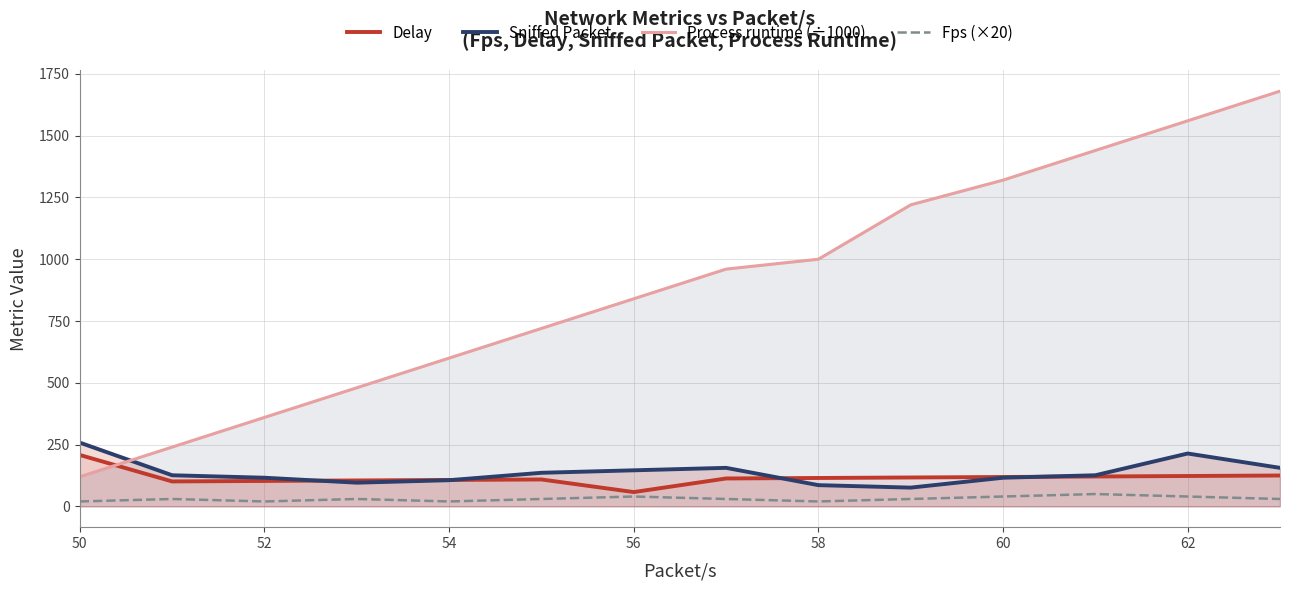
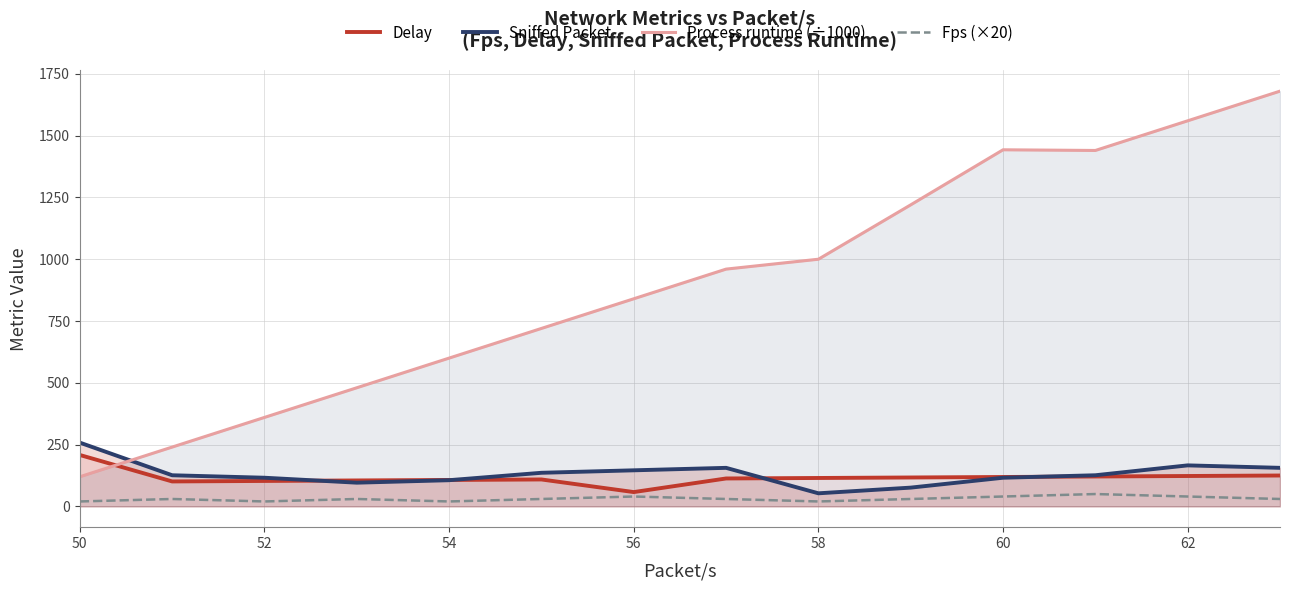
Sniffed Packet, 58: 90 -> 50
Process runtime (÷1000), 60: 1320 -> 1440
Sniffed Packet, 62: 210 -> 170
